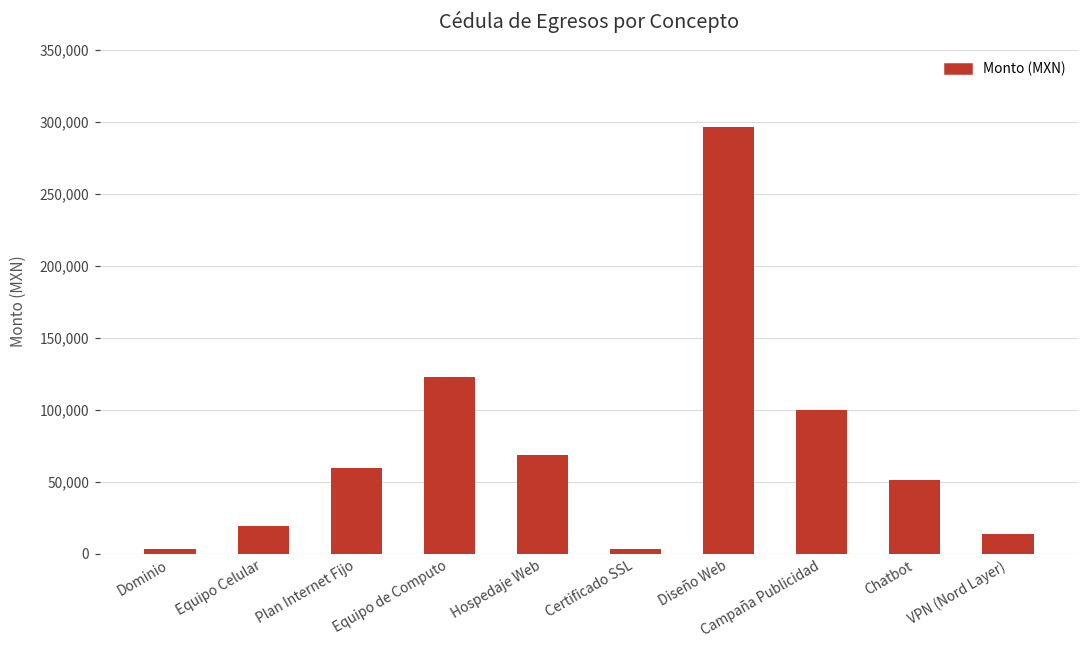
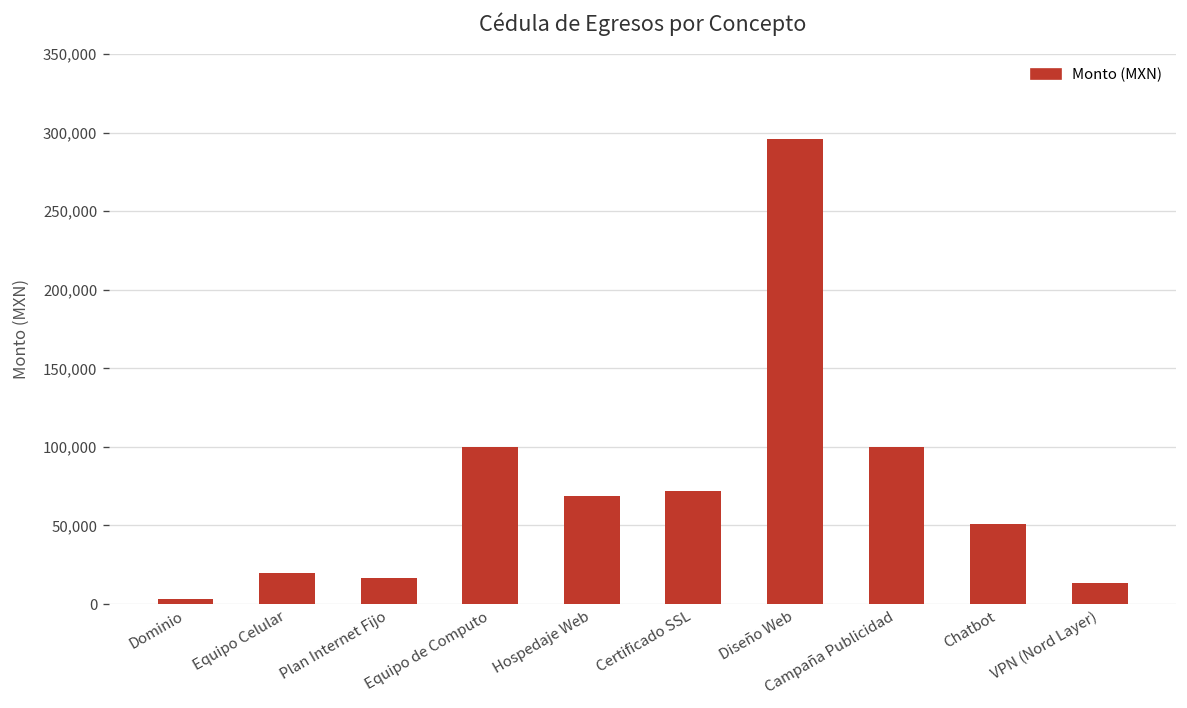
Plan Internet Fijo: 59,000 -> 17,000
Equipo de Computo: 123,000 -> 100,000
Certificado SSL: 3,000 -> 72,000
